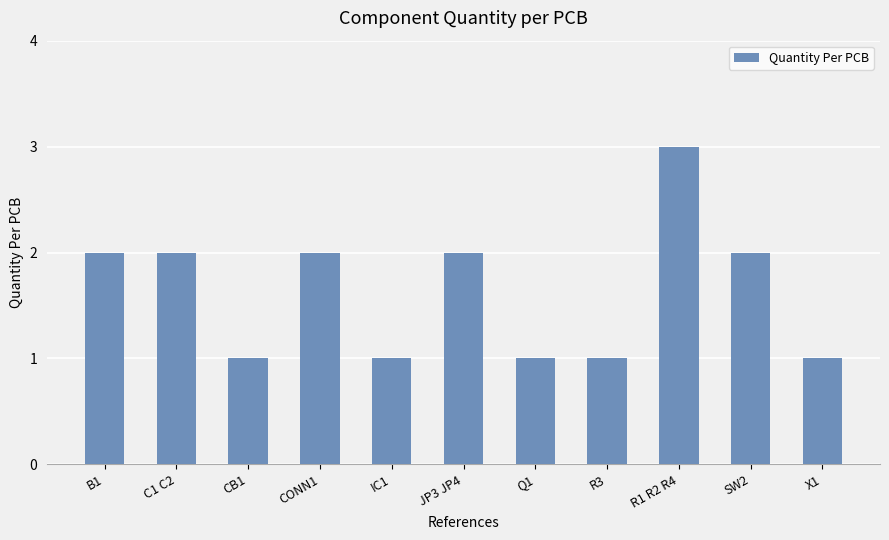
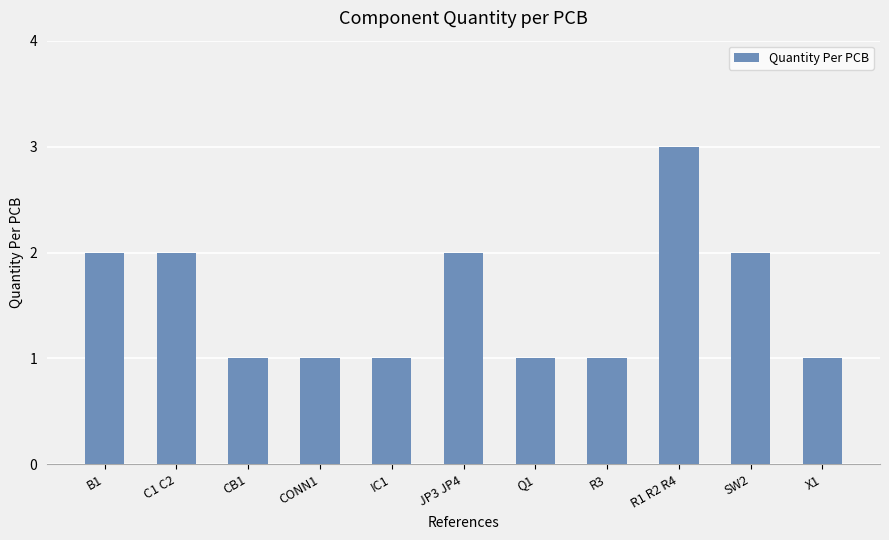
CONN1: 2 -> 1
